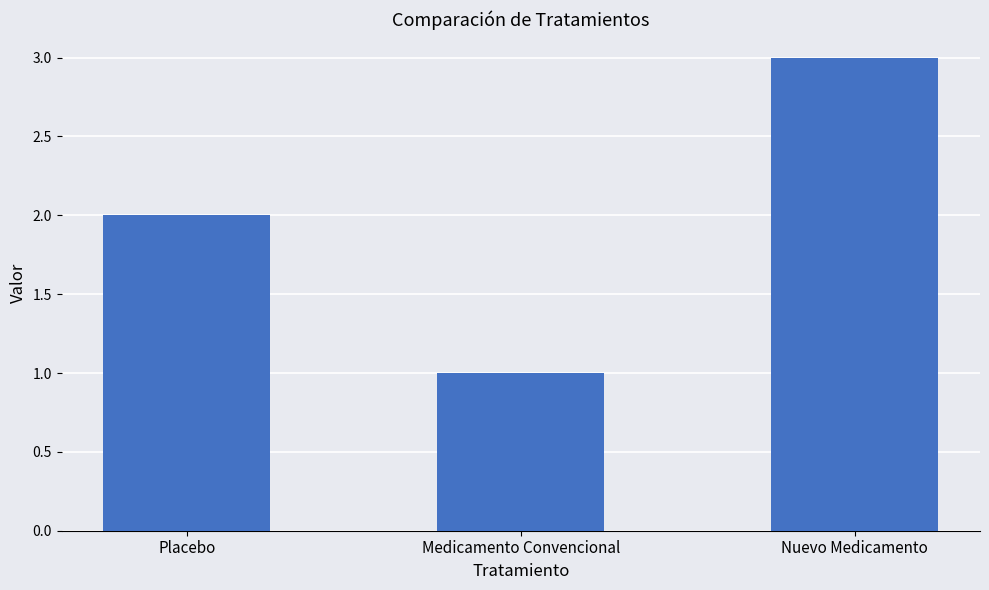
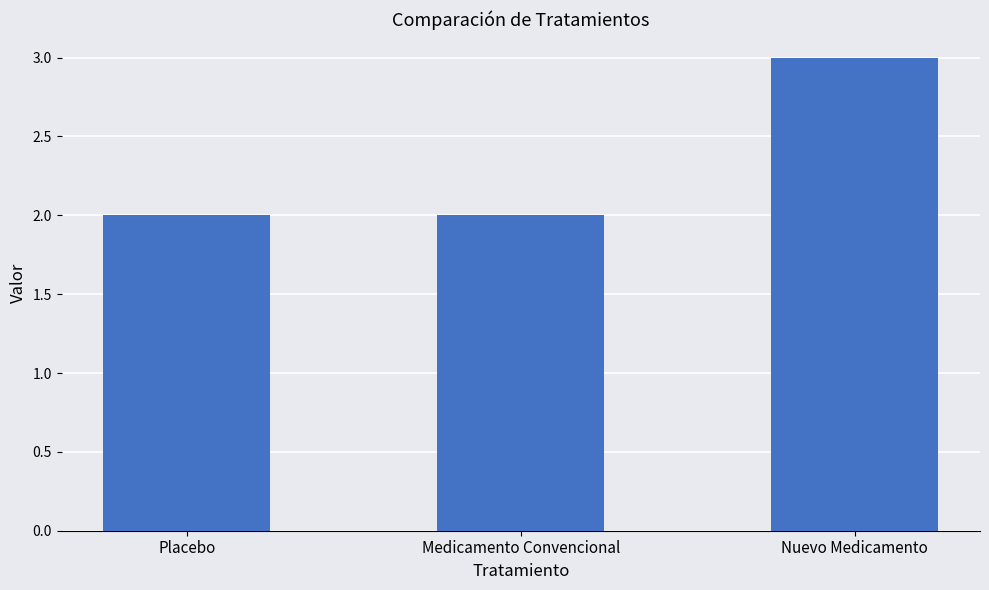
Medicamento Convencional: 1 -> 2
